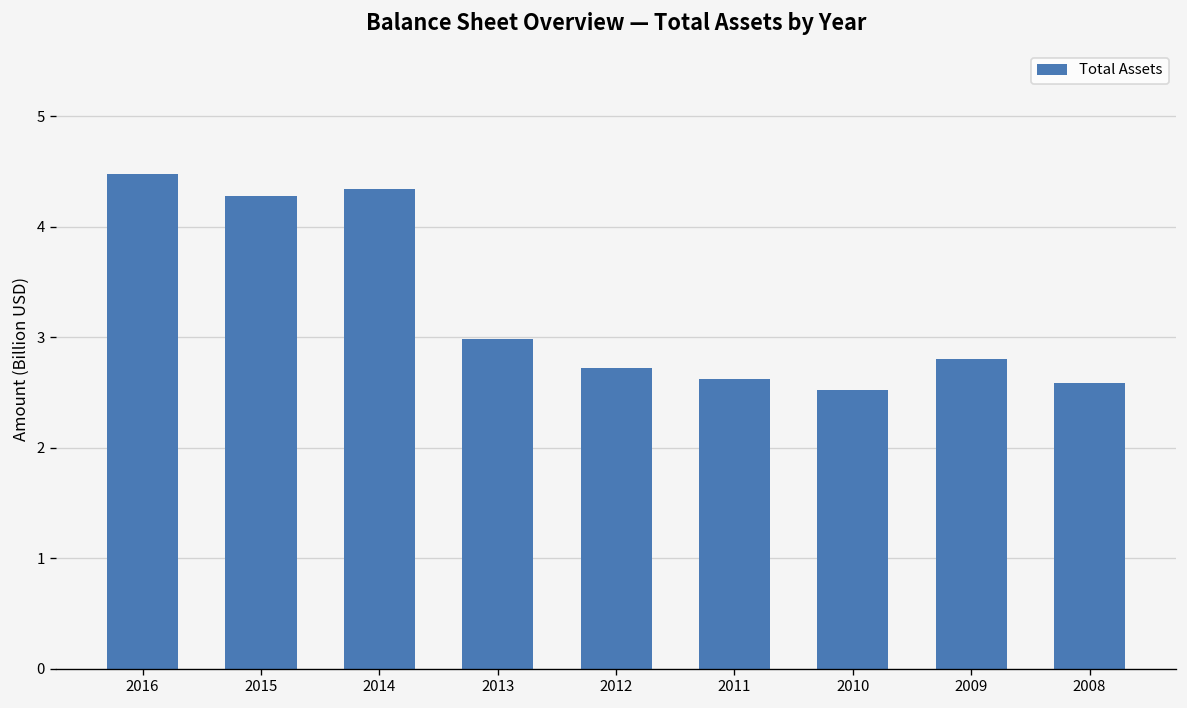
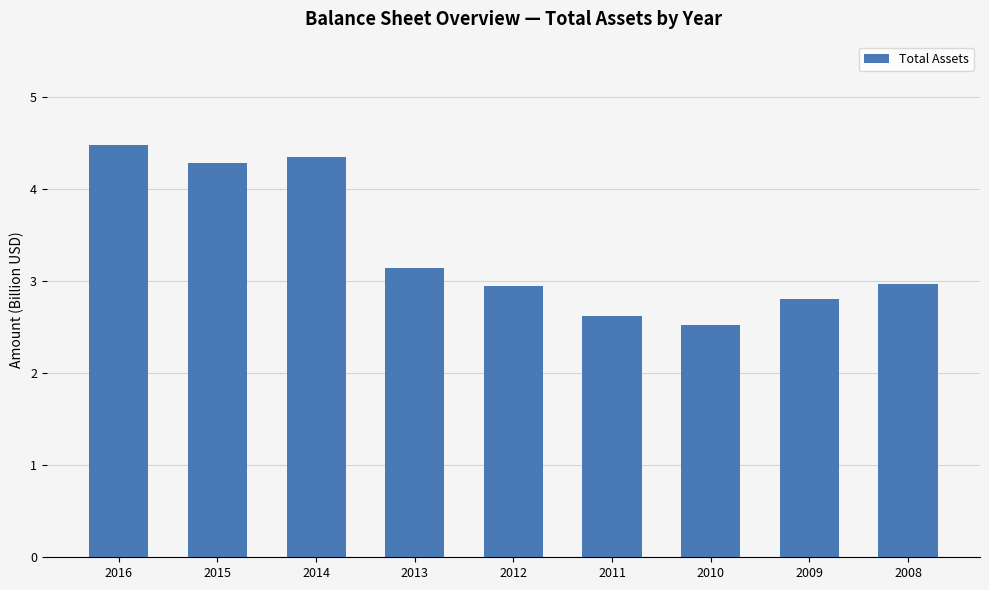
2013: 3.0 -> 3.1
2012: 2.7 -> 2.9
2008: 2.6 -> 3.0
